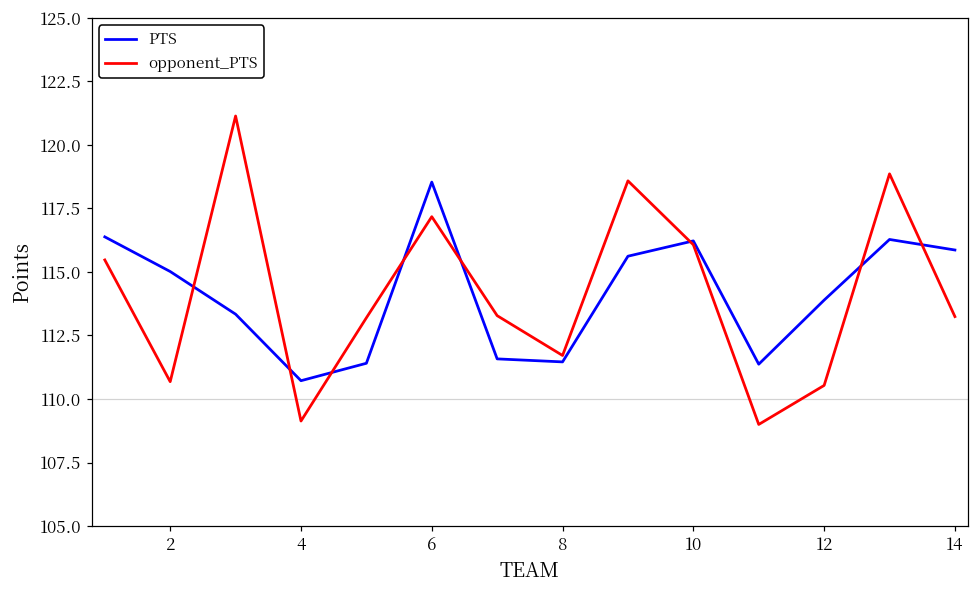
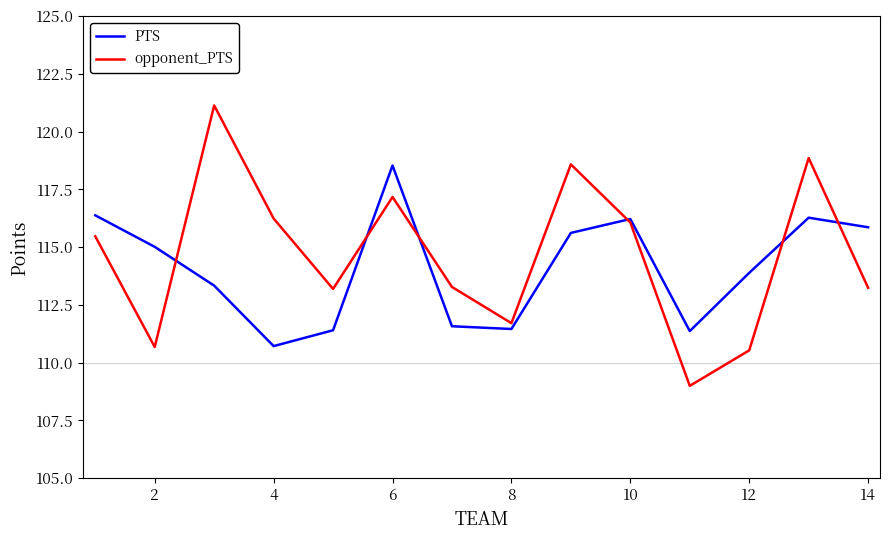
opponent_PTS, 4: 109.1 -> 116.2
